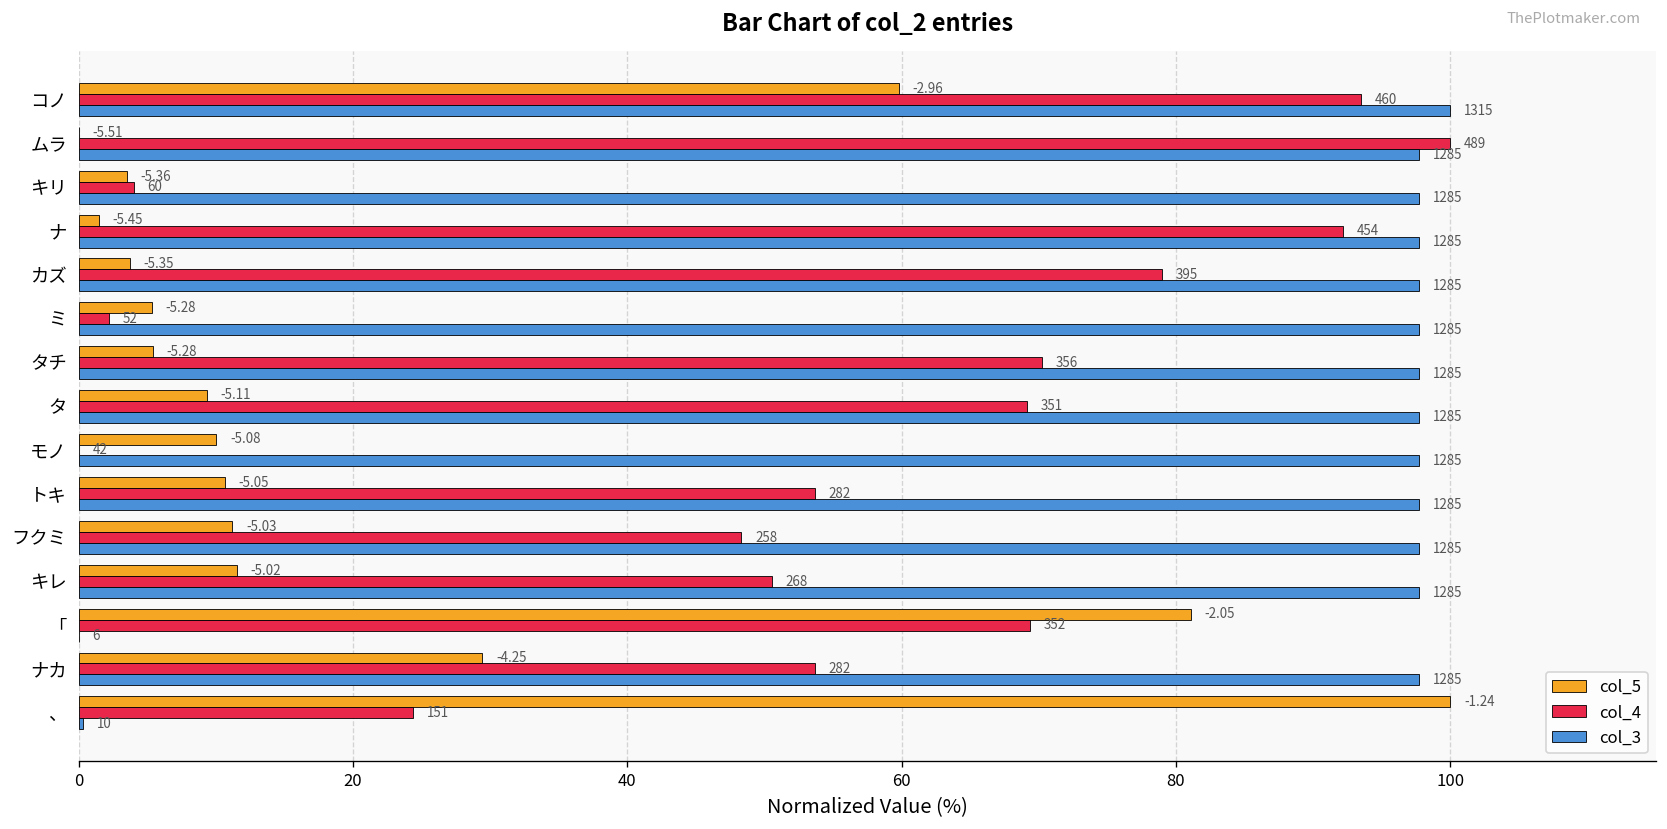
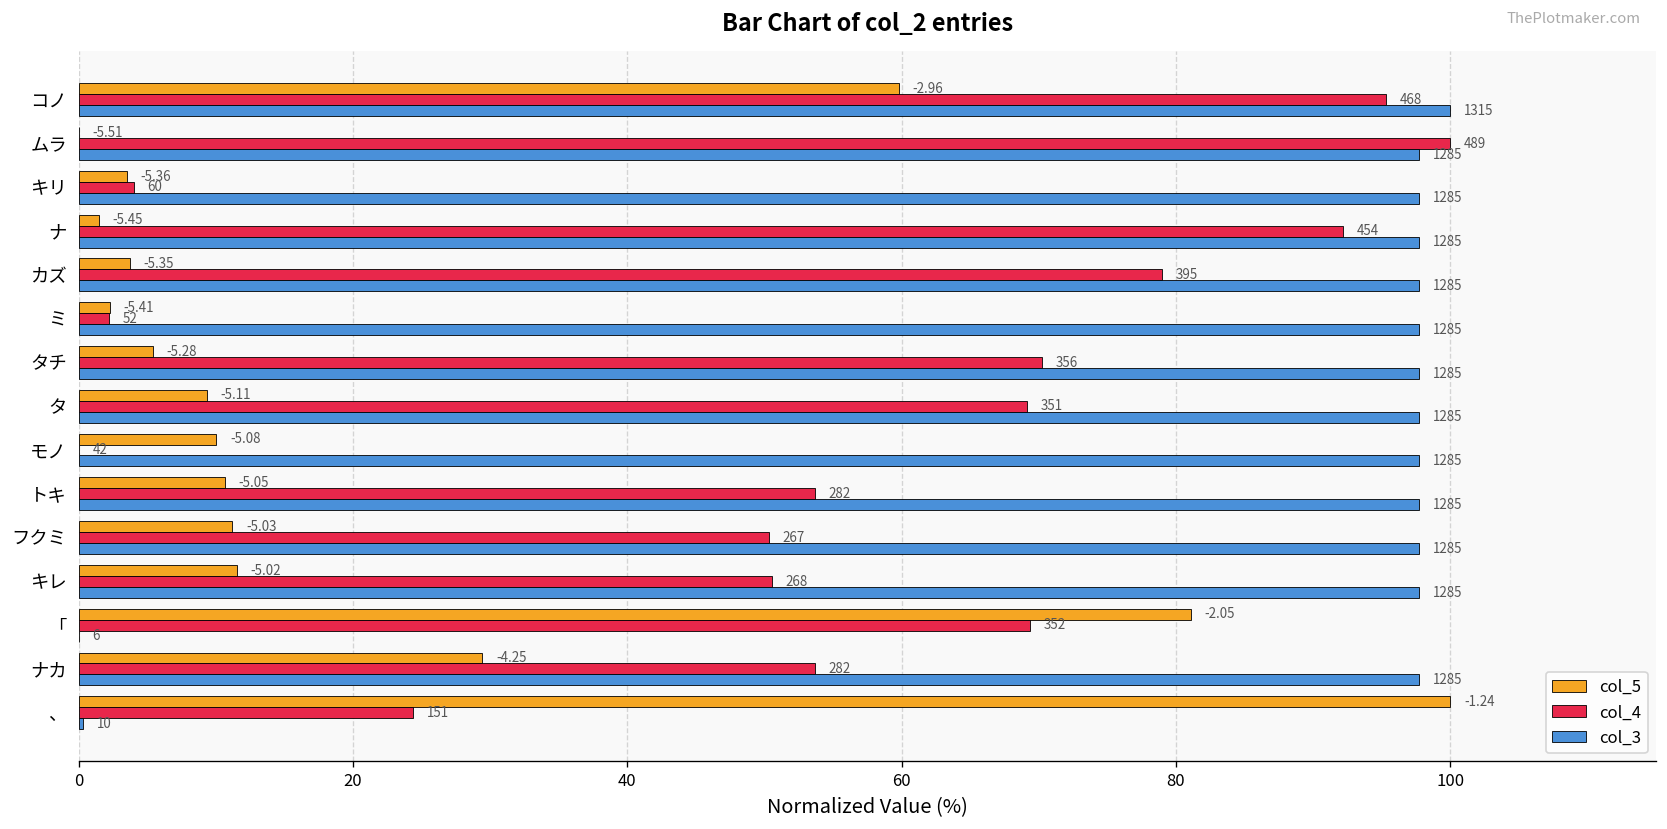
col_4, コノ: 460 -> 468
col_5, ミ: -5.28 -> -5.41
col_4, フクミ: 258 -> 267
